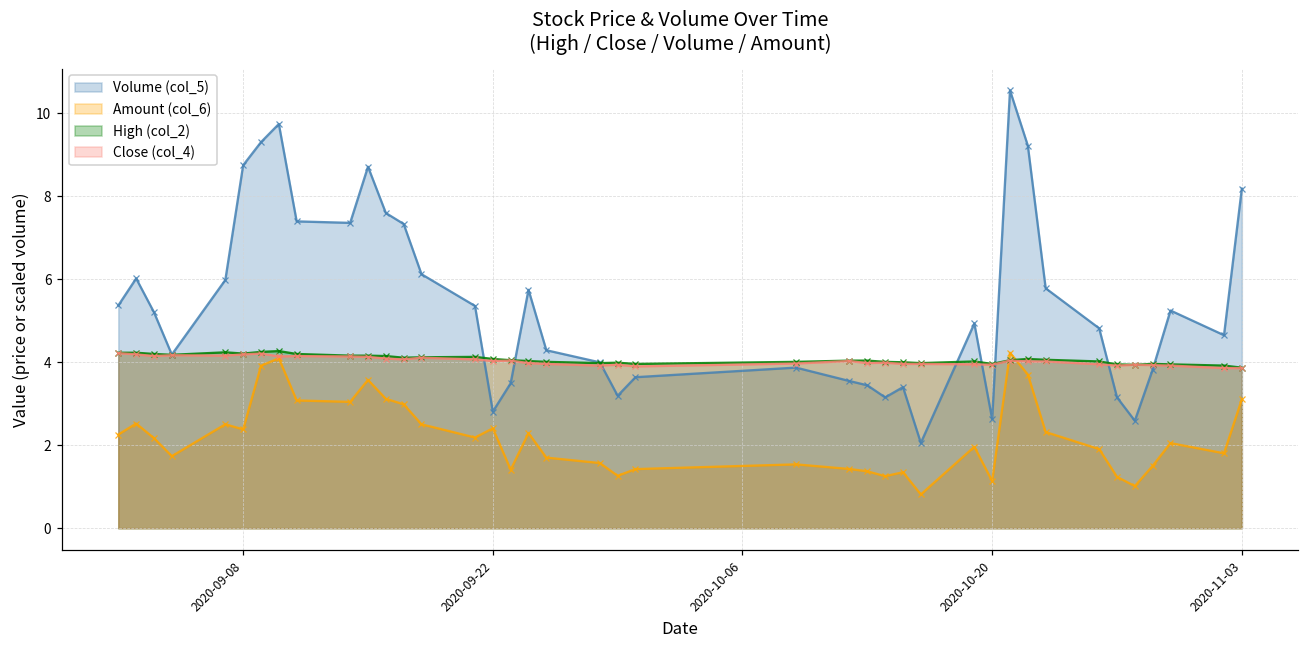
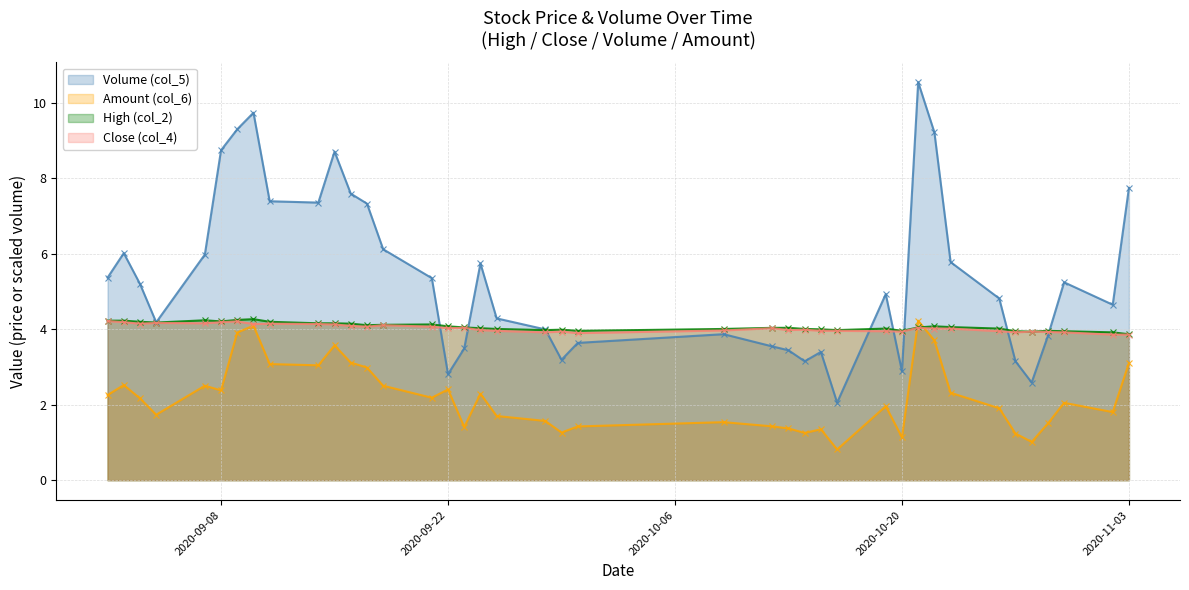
Volume (col_5), 2020-10-20: 2.6 -> 2.9
Volume (col_5), 2020-11-03: 8.2 -> 7.8
